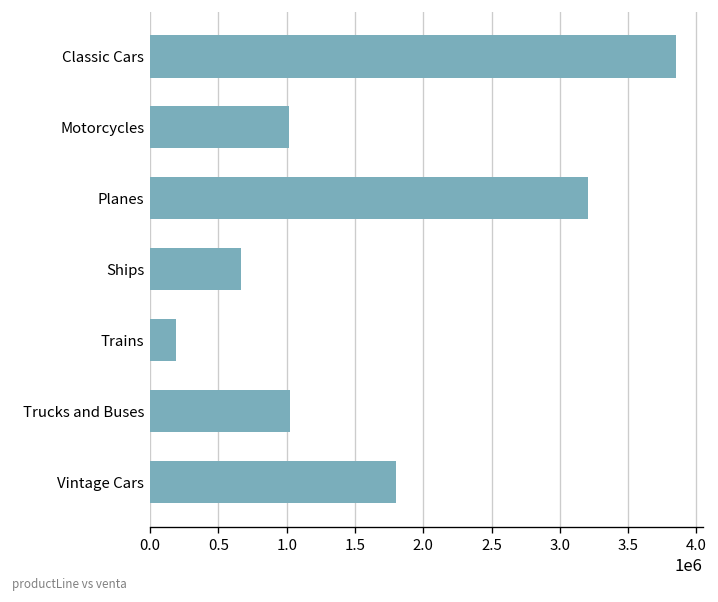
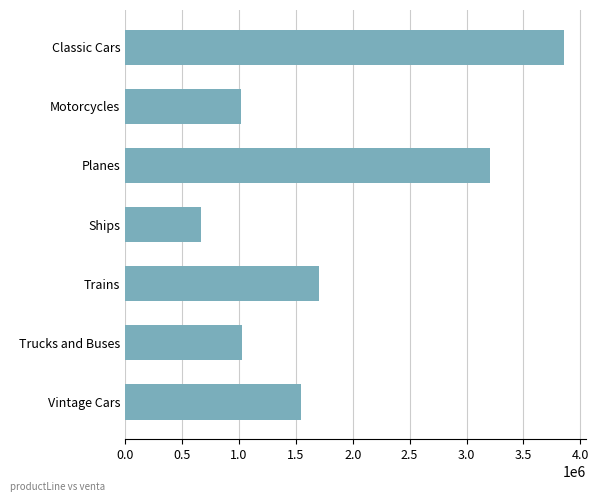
Trains: 190000 -> 1710000
Vintage Cars: 1800000 -> 1550000
